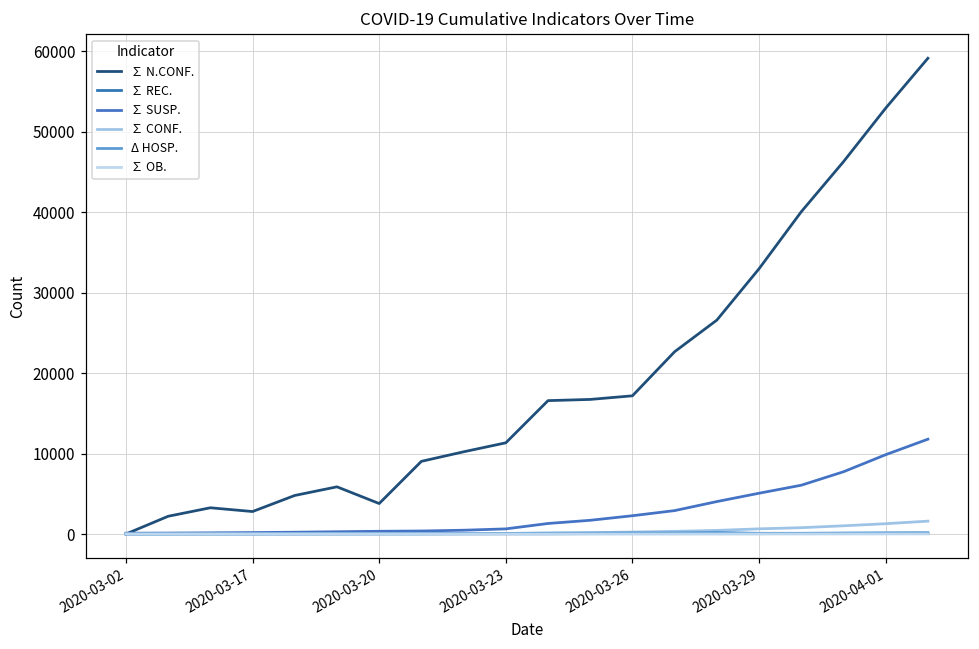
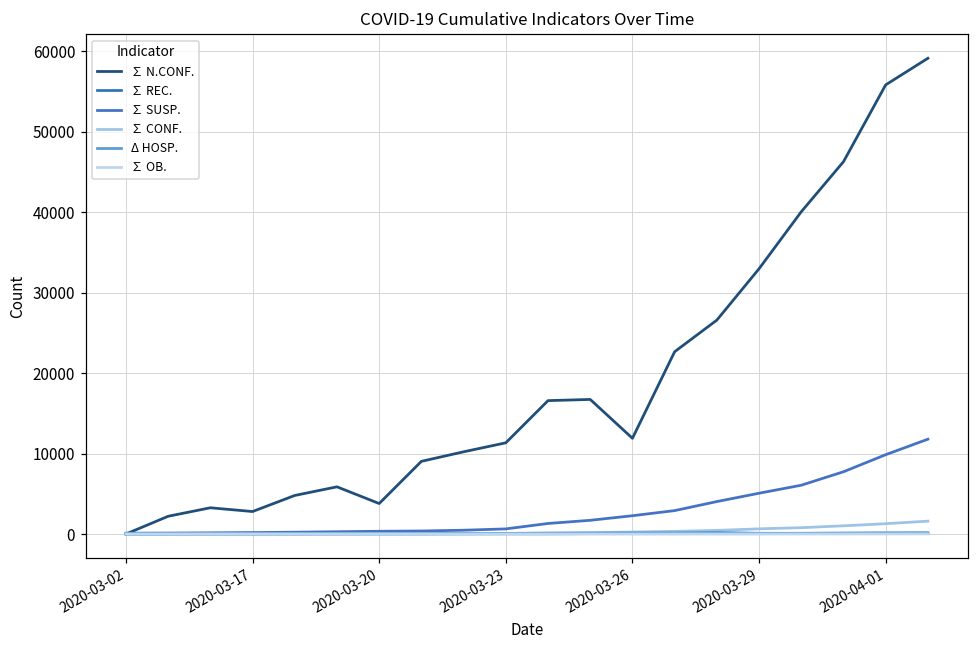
∑ N.CONF., 2020-03-26: 17000 -> 12000
∑ N.CONF., 2020-04-01: 53000 -> 56000
